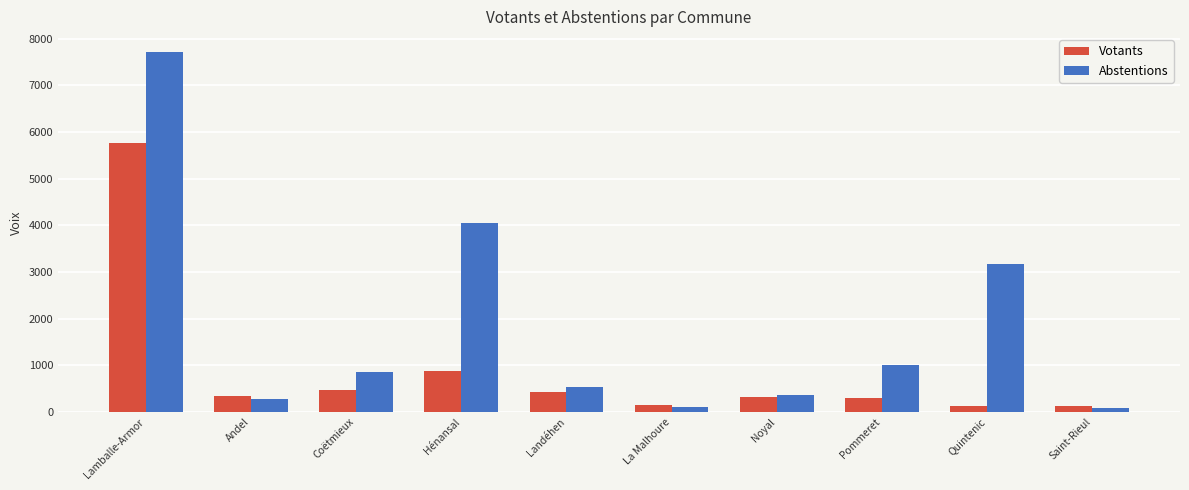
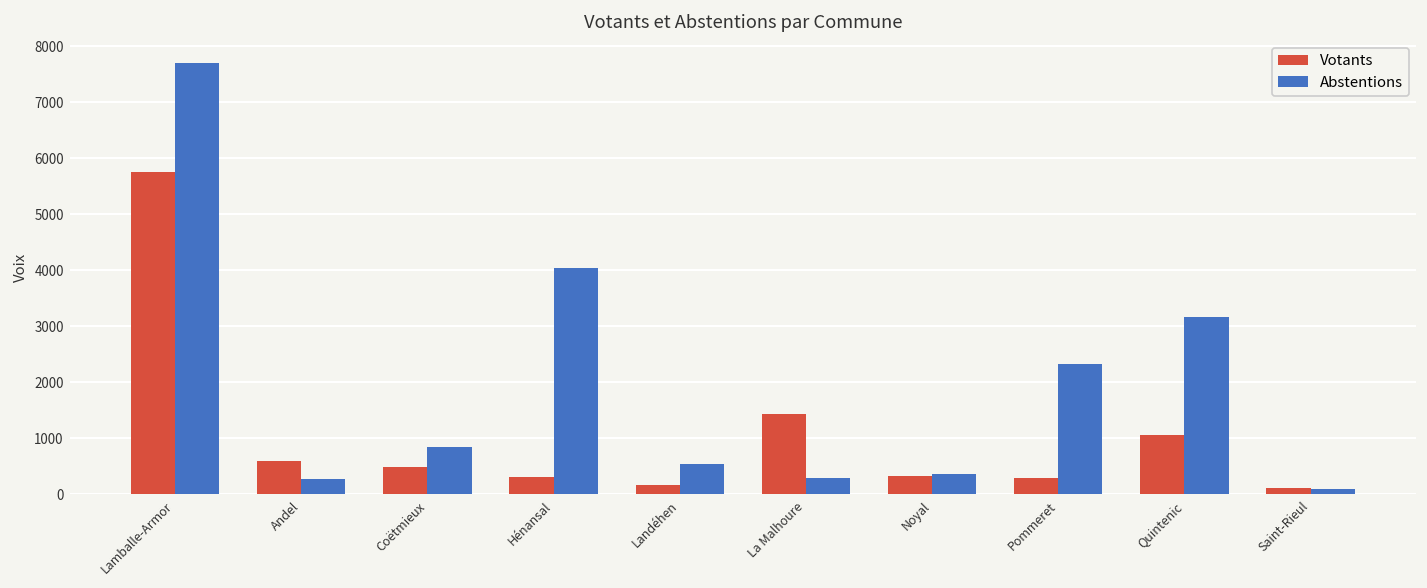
Votants, Andel: 300 -> 600
Votants, Hénansal: 900 -> 300
Votants, Landéhen: 400 -> 200
Votants, La Malhoure: 200 -> 1400
Abstentions, La Malhoure: 100 -> 300
Abstentions, Pommeret: 1000 -> 2300
Votants, Quintenic: 100 -> 1100
